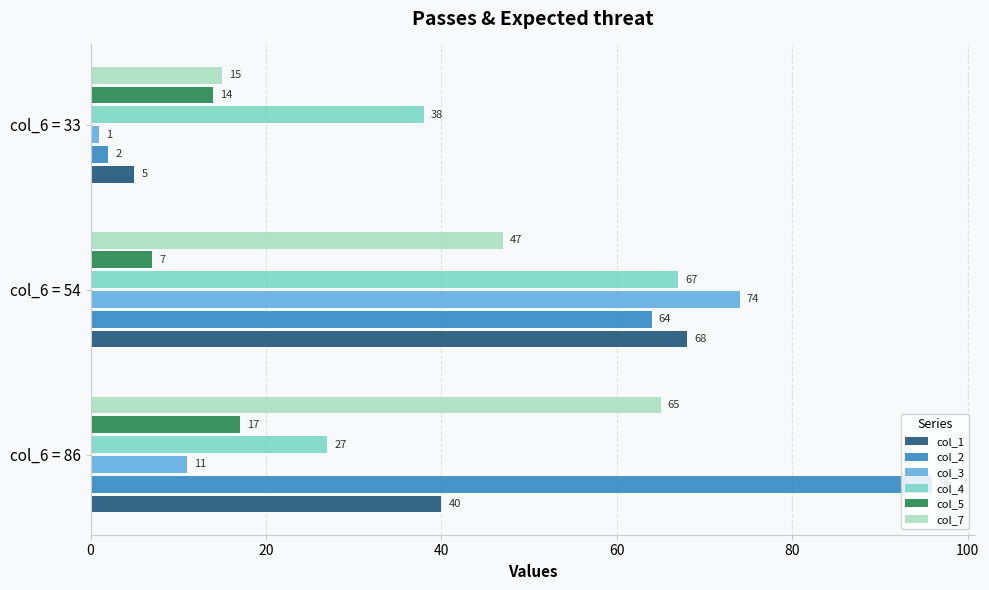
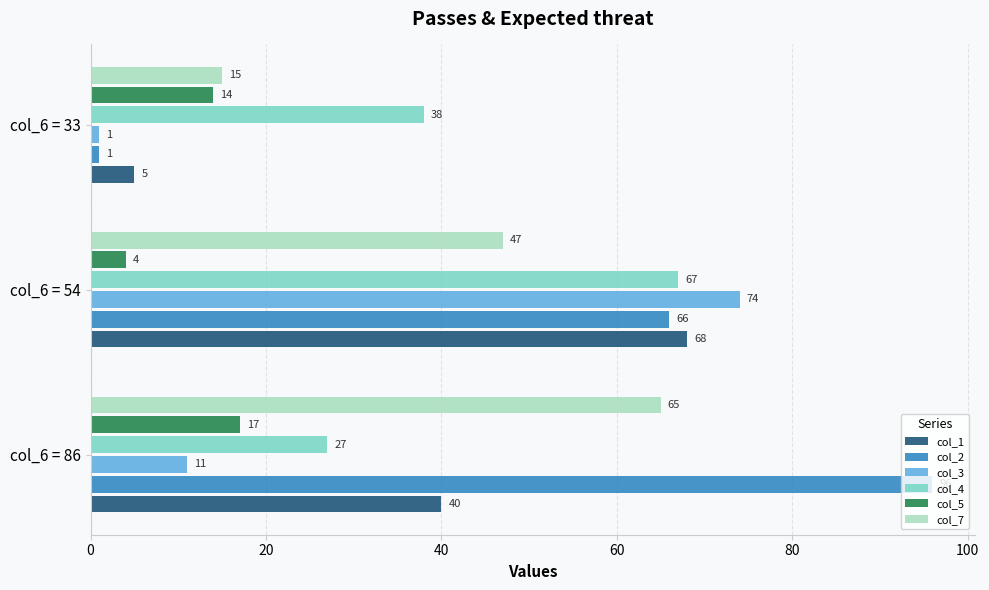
col_2, col_6 = 33: 2 -> 1
col_5, col_6 = 54: 7 -> 4
col_2, col_6 = 54: 64 -> 66
